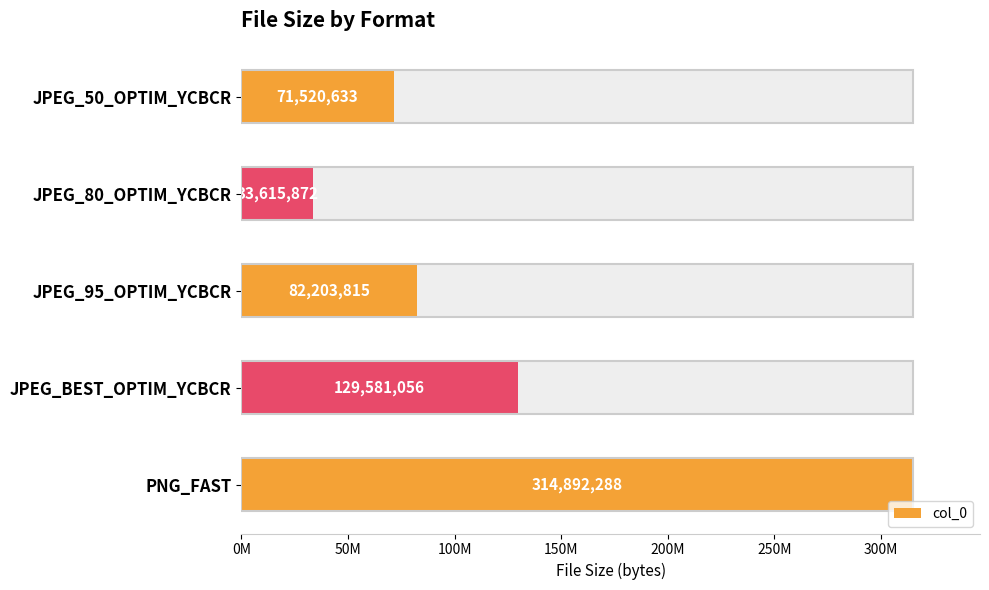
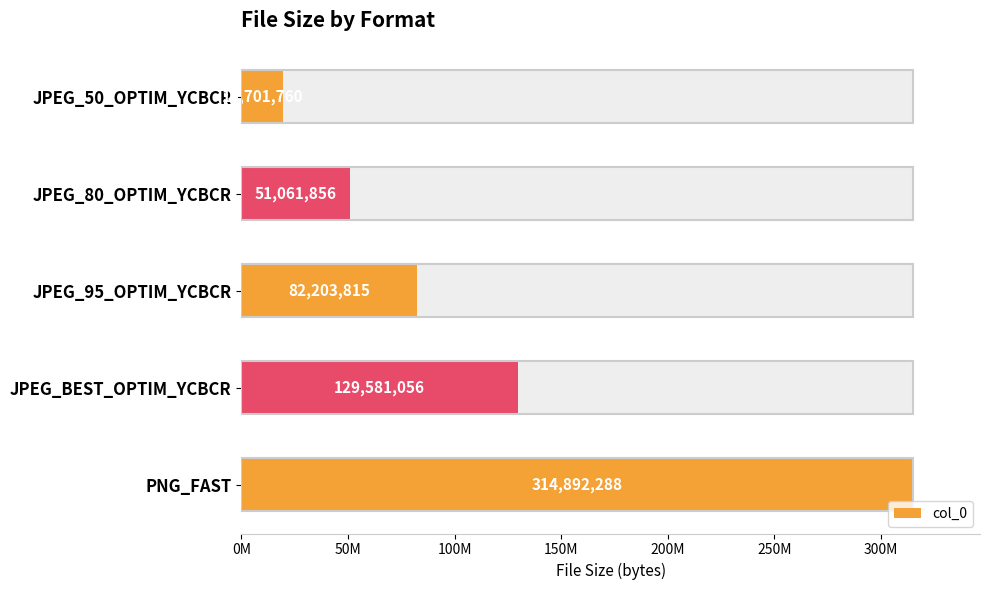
col_0, JPEG_50_OPTIM_YCBCR: 71,520,633 -> 19,701,760
col_0, JPEG_80_OPTIM_YCBCR: 33,615,872 -> 51,061,856
